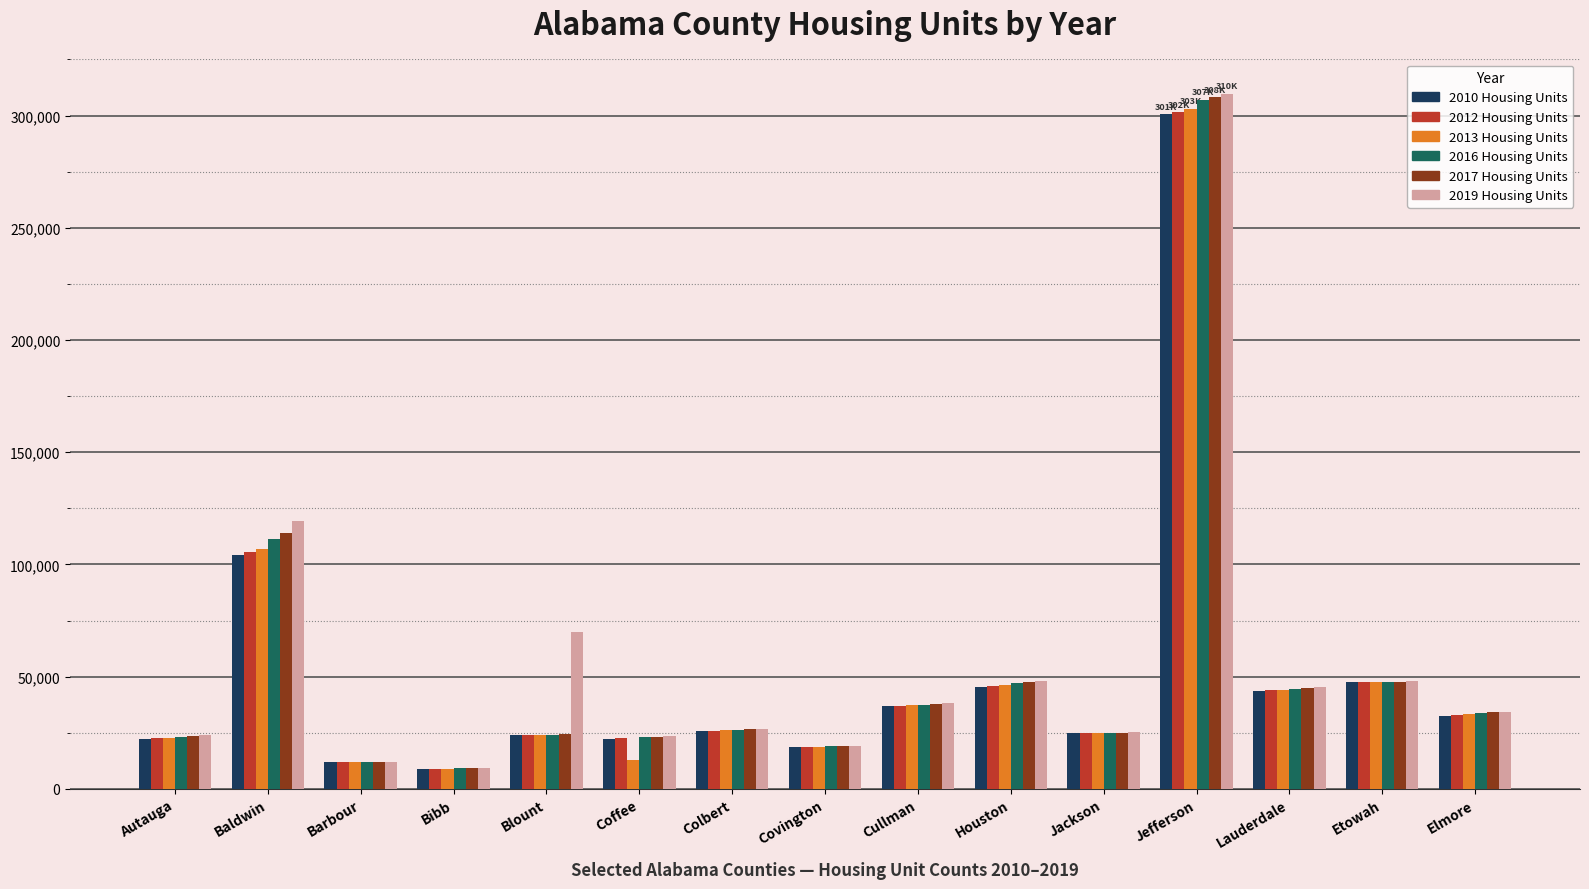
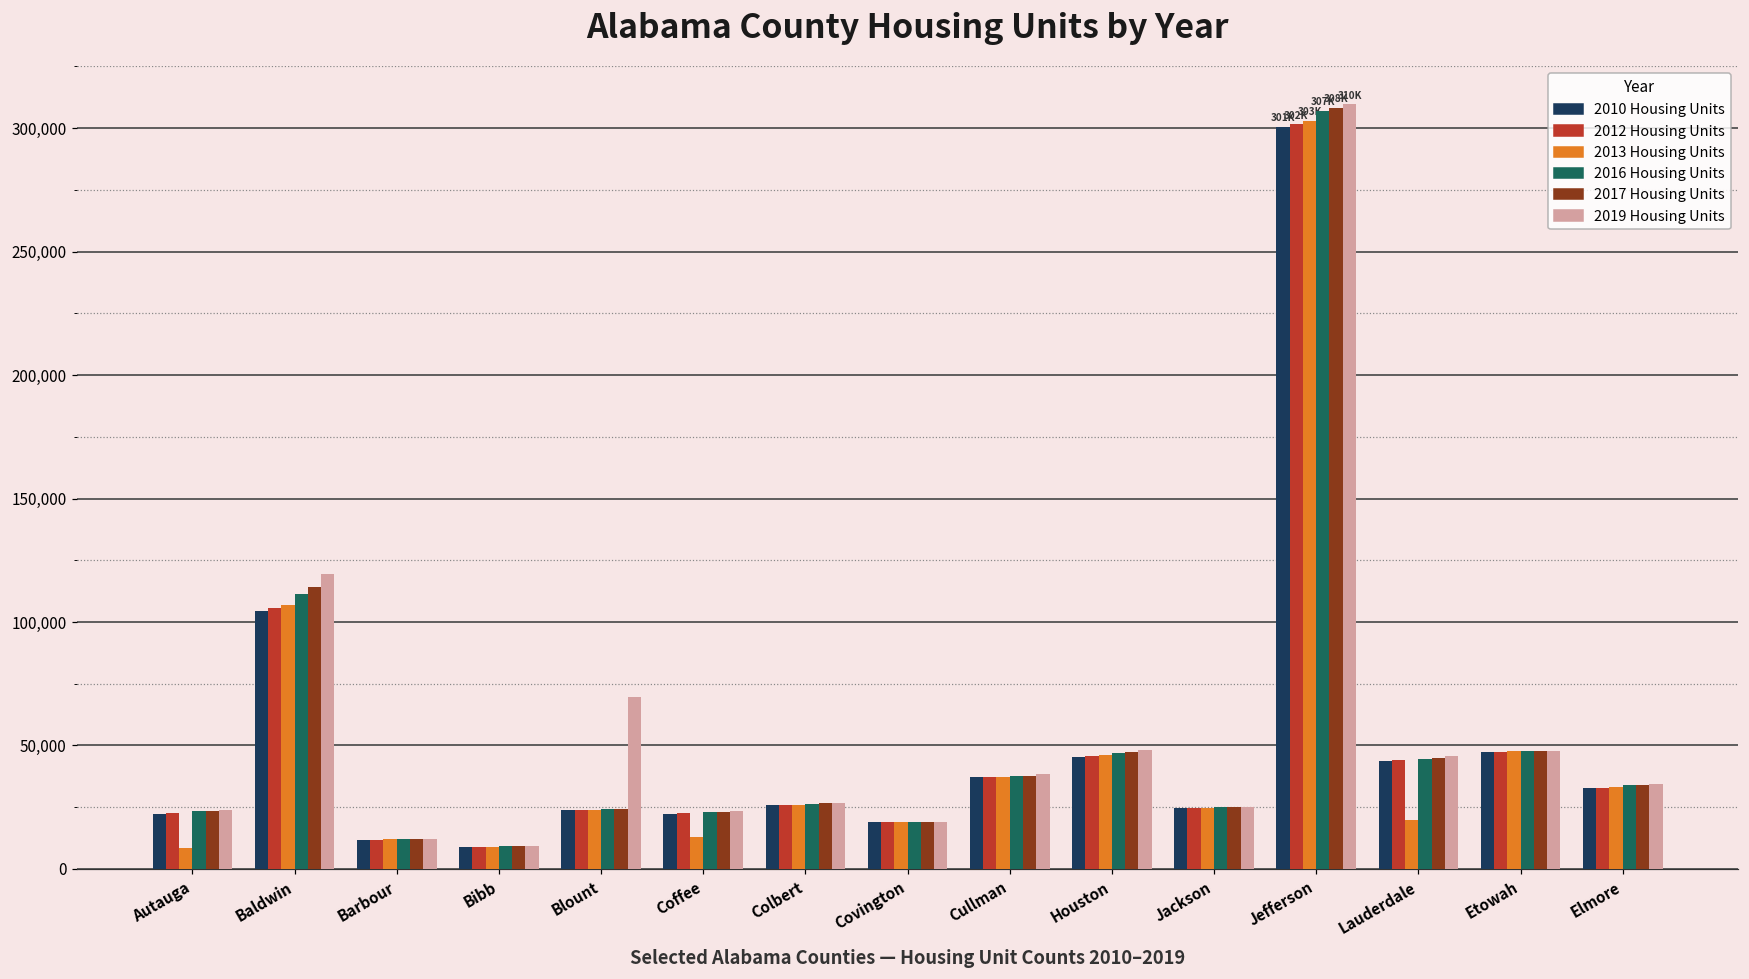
2013 Housing Units, Autauga: 23,000 -> 9,000
2013 Housing Units, Lauderdale: 44,000 -> 20,000
